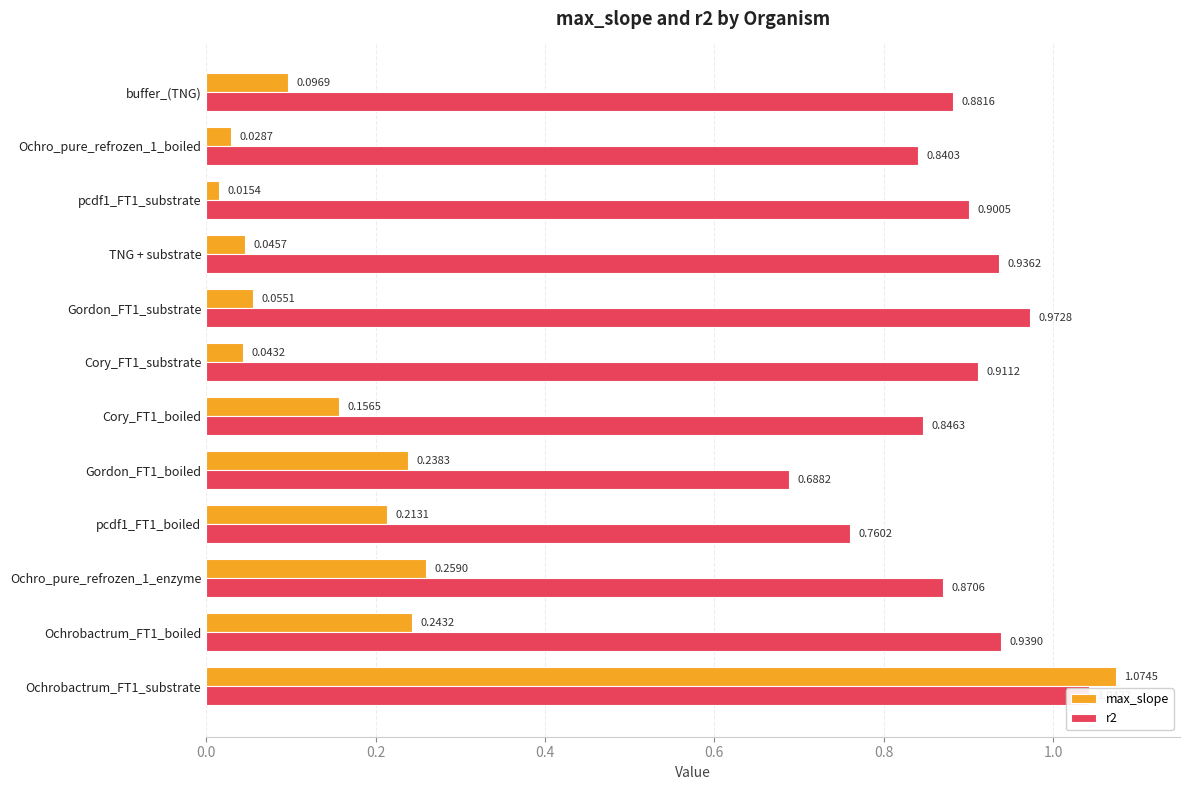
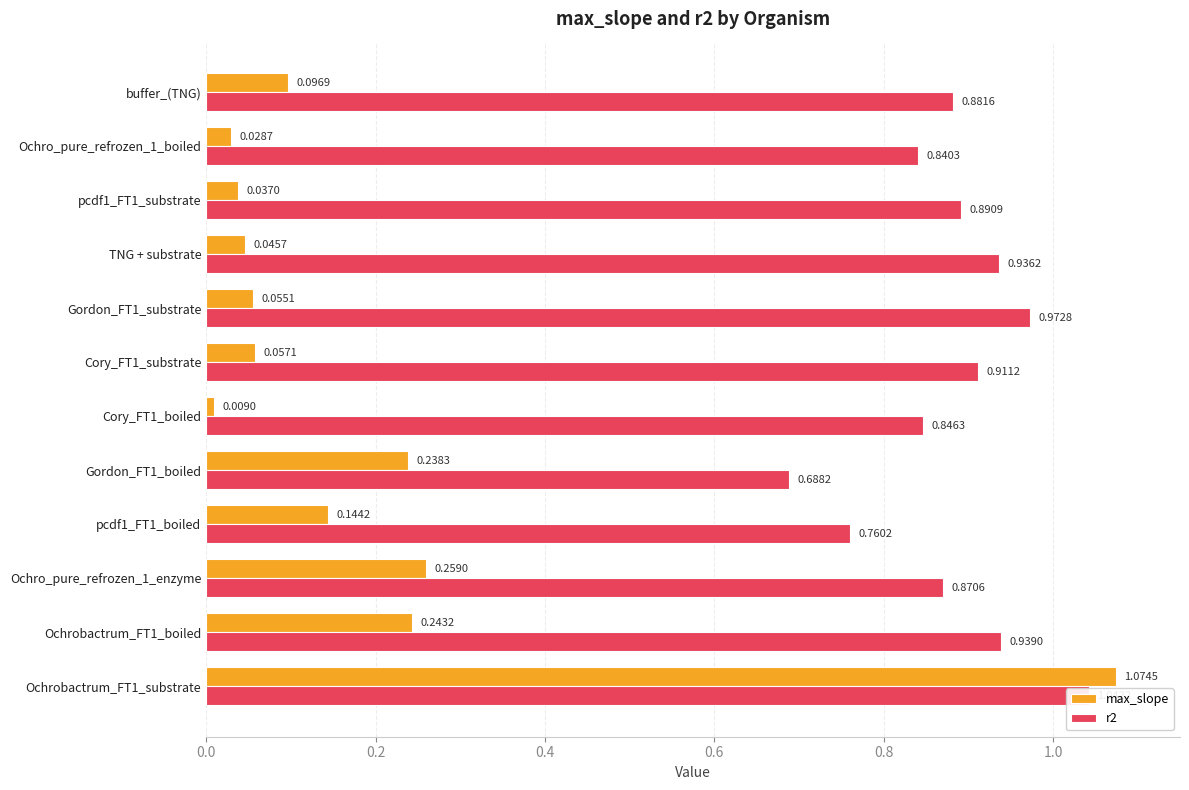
max_slope, pcdf1_FT1_substrate: 0.0154 -> 0.0370
r2, pcdf1_FT1_substrate: 0.9005 -> 0.8909
max_slope, Cory_FT1_substrate: 0.0432 -> 0.0571
max_slope, Cory_FT1_boiled: 0.1565 -> 0.0090
max_slope, pcdf1_FT1_boiled: 0.2131 -> 0.1442
